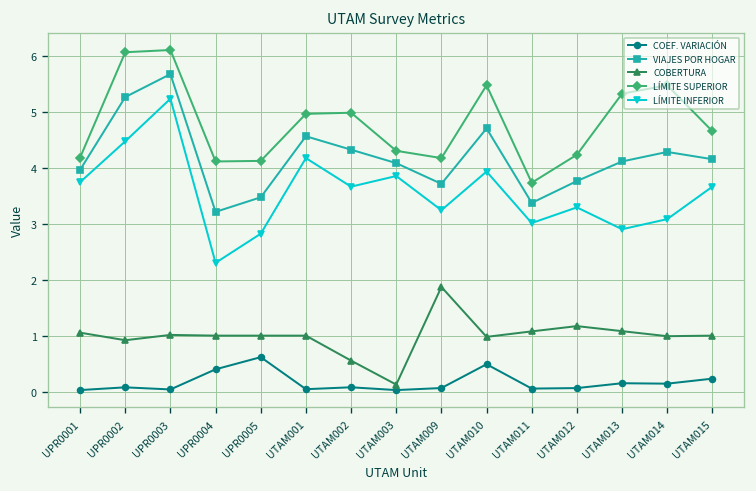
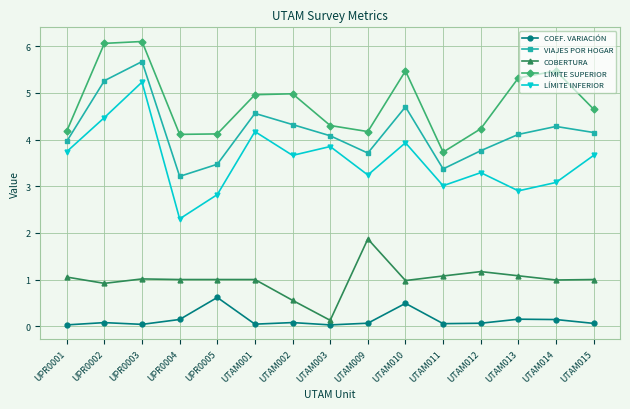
COEF. VARIACIÓN, UPR0004: 0.4 -> 0.1
COEF. VARIACIÓN, UTAM015: 0.2 -> 0.1
